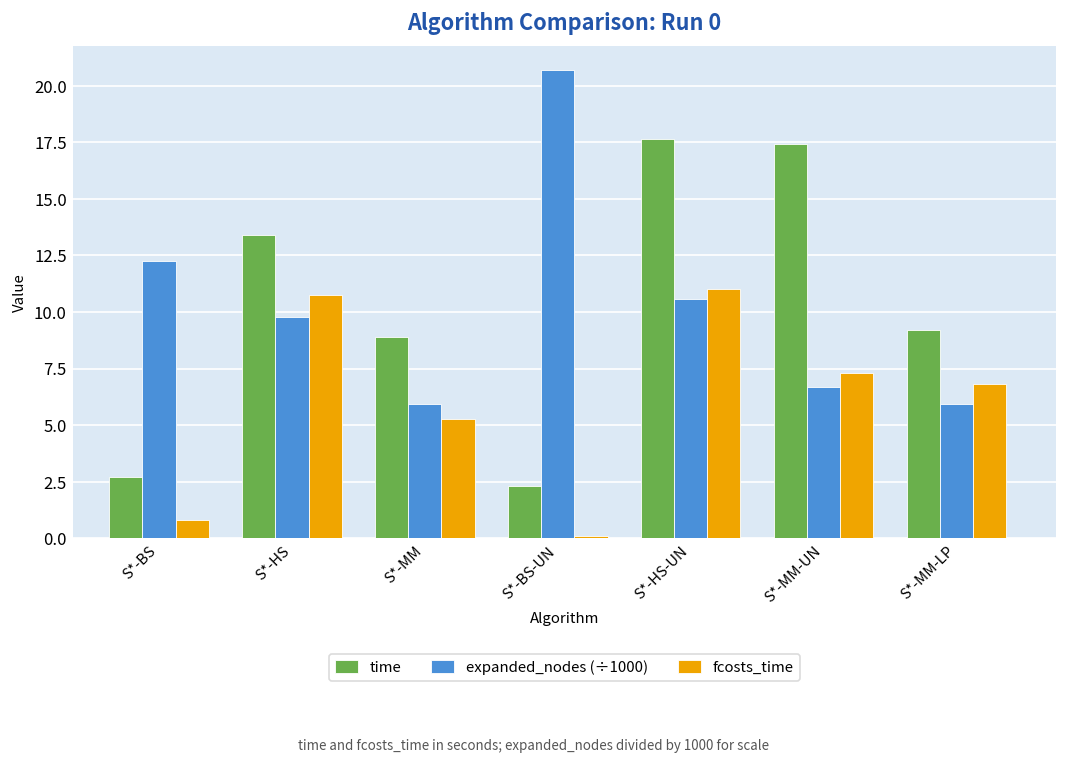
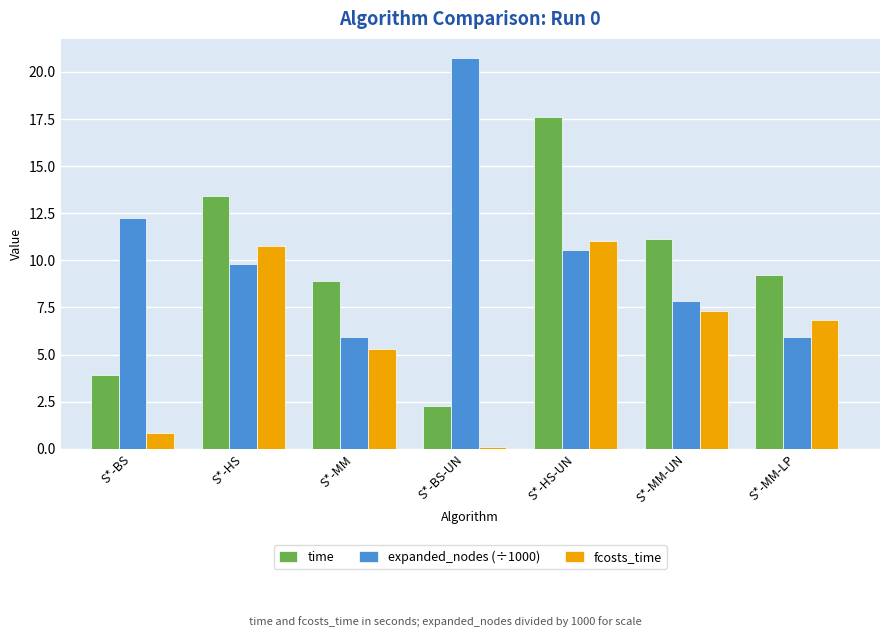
time, S*-BS: 2.7 -> 3.9
time, S*-MM-UN: 17.4 -> 11.1
expanded_nodes (÷1000), S*-MM-UN: 6.7 -> 7.8
